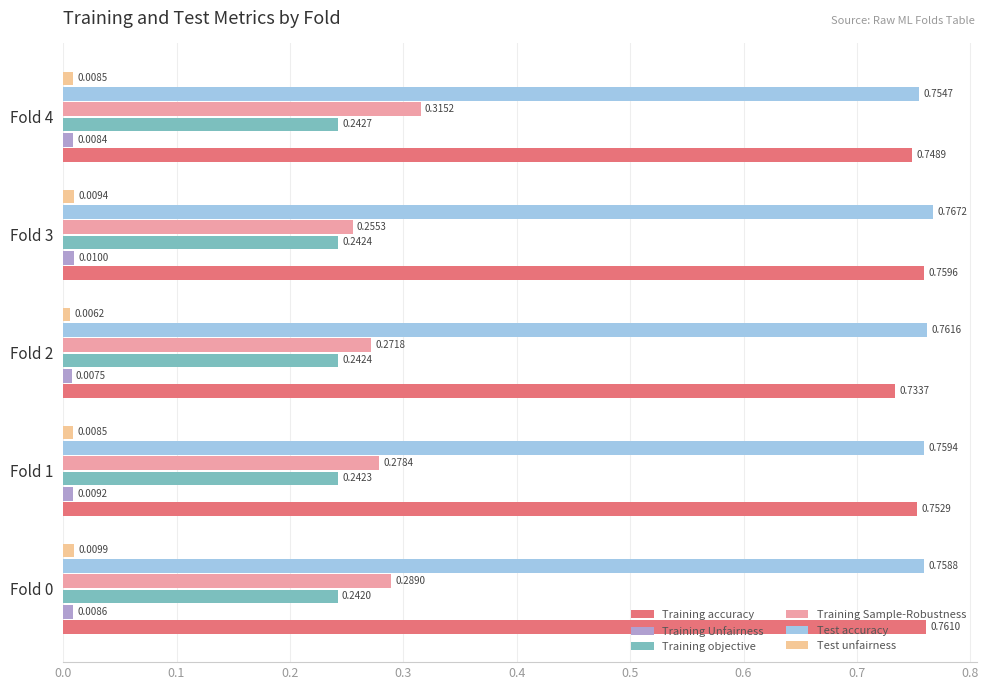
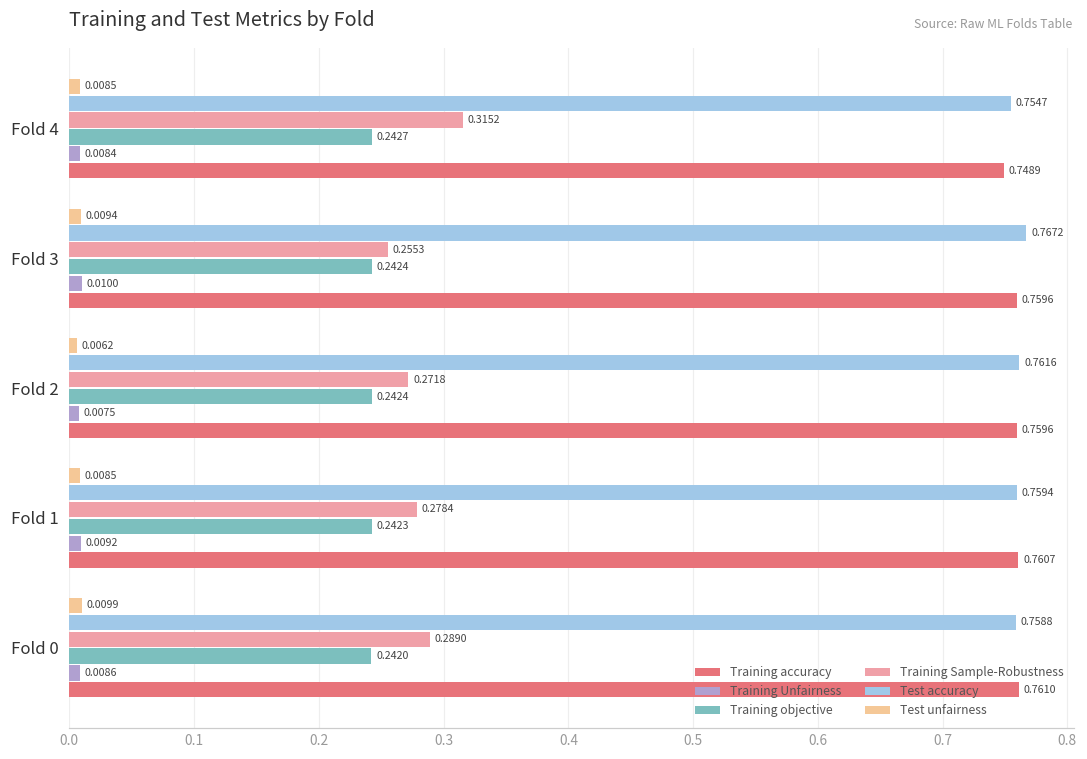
Training accuracy, Fold 2: 0.7337 -> 0.7596
Training accuracy, Fold 1: 0.7529 -> 0.7607
